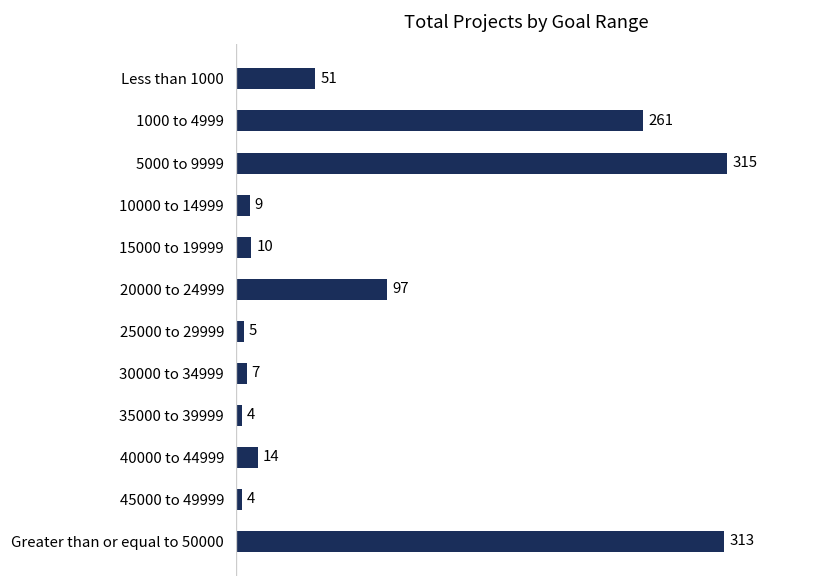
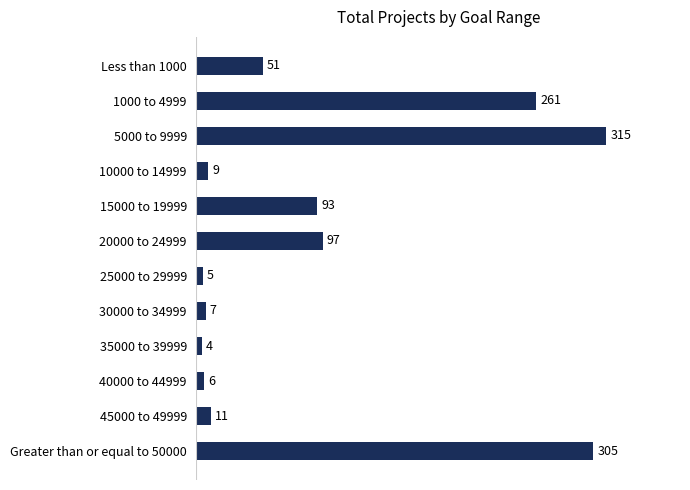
15000 to 19999: 10 -> 93
40000 to 44999: 14 -> 6
45000 to 49999: 4 -> 11
Greater than or equal to 50000: 313 -> 305
